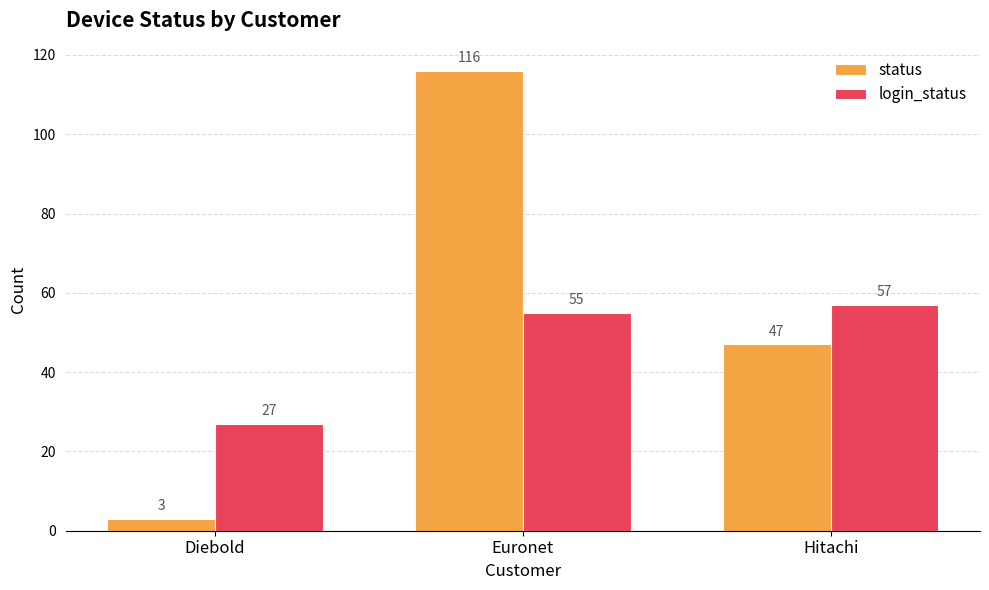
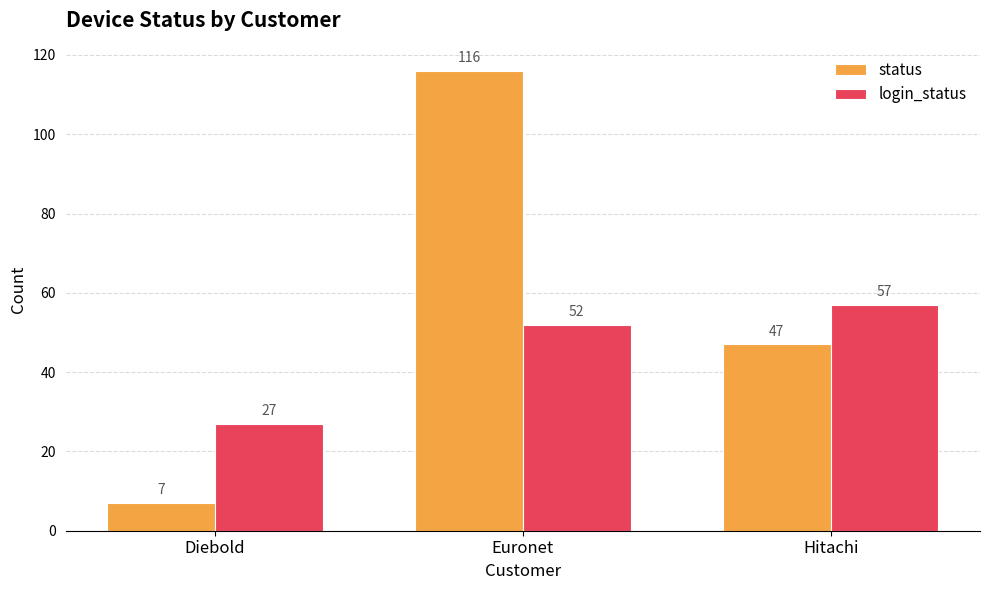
status, Diebold: 3 -> 7
login_status, Euronet: 55 -> 52
